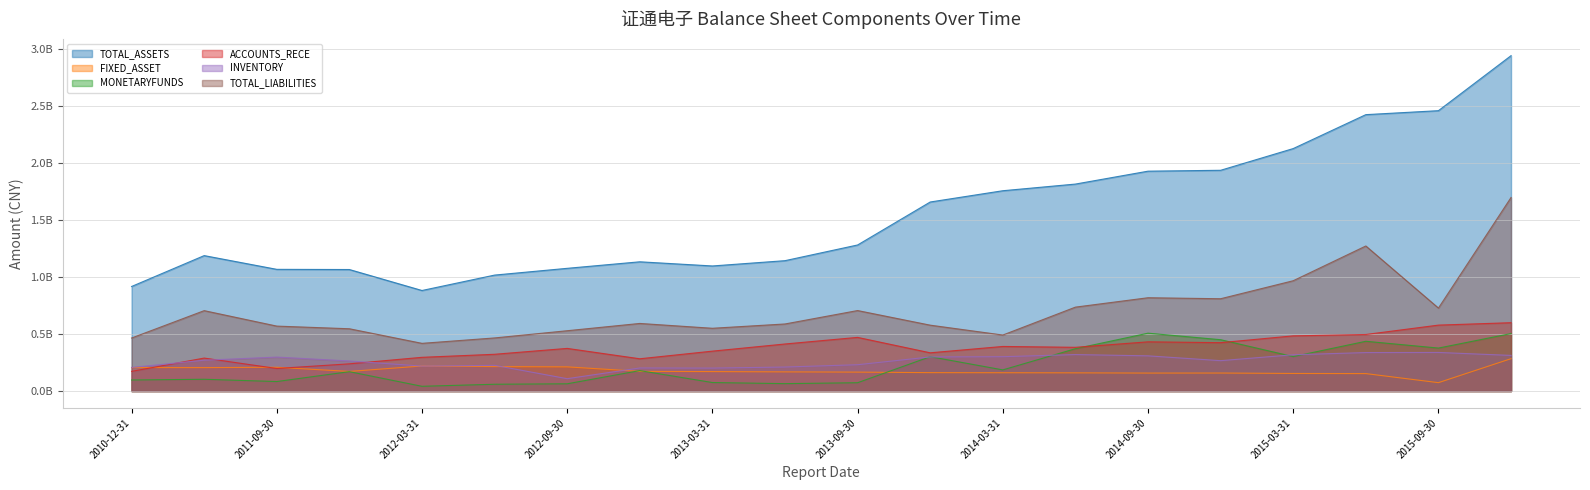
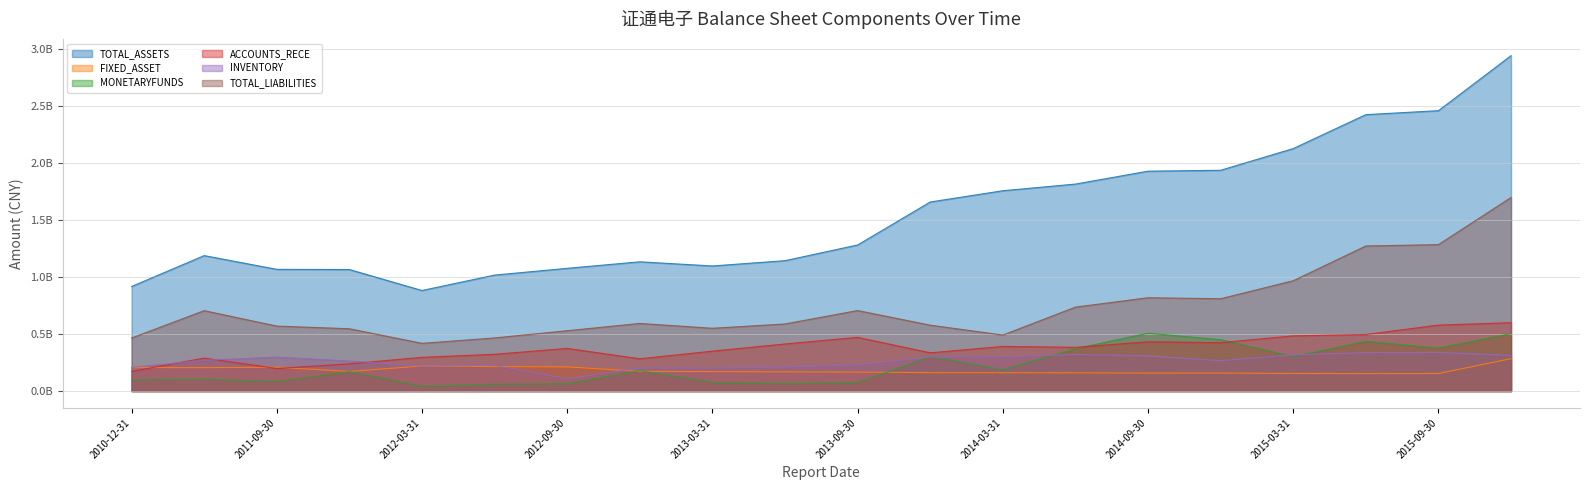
FIXED_ASSET, 2015-09-30: 70000000 -> 150000000
TOTAL_LIABILITIES, 2015-09-30: 730000000 -> 1280000000
